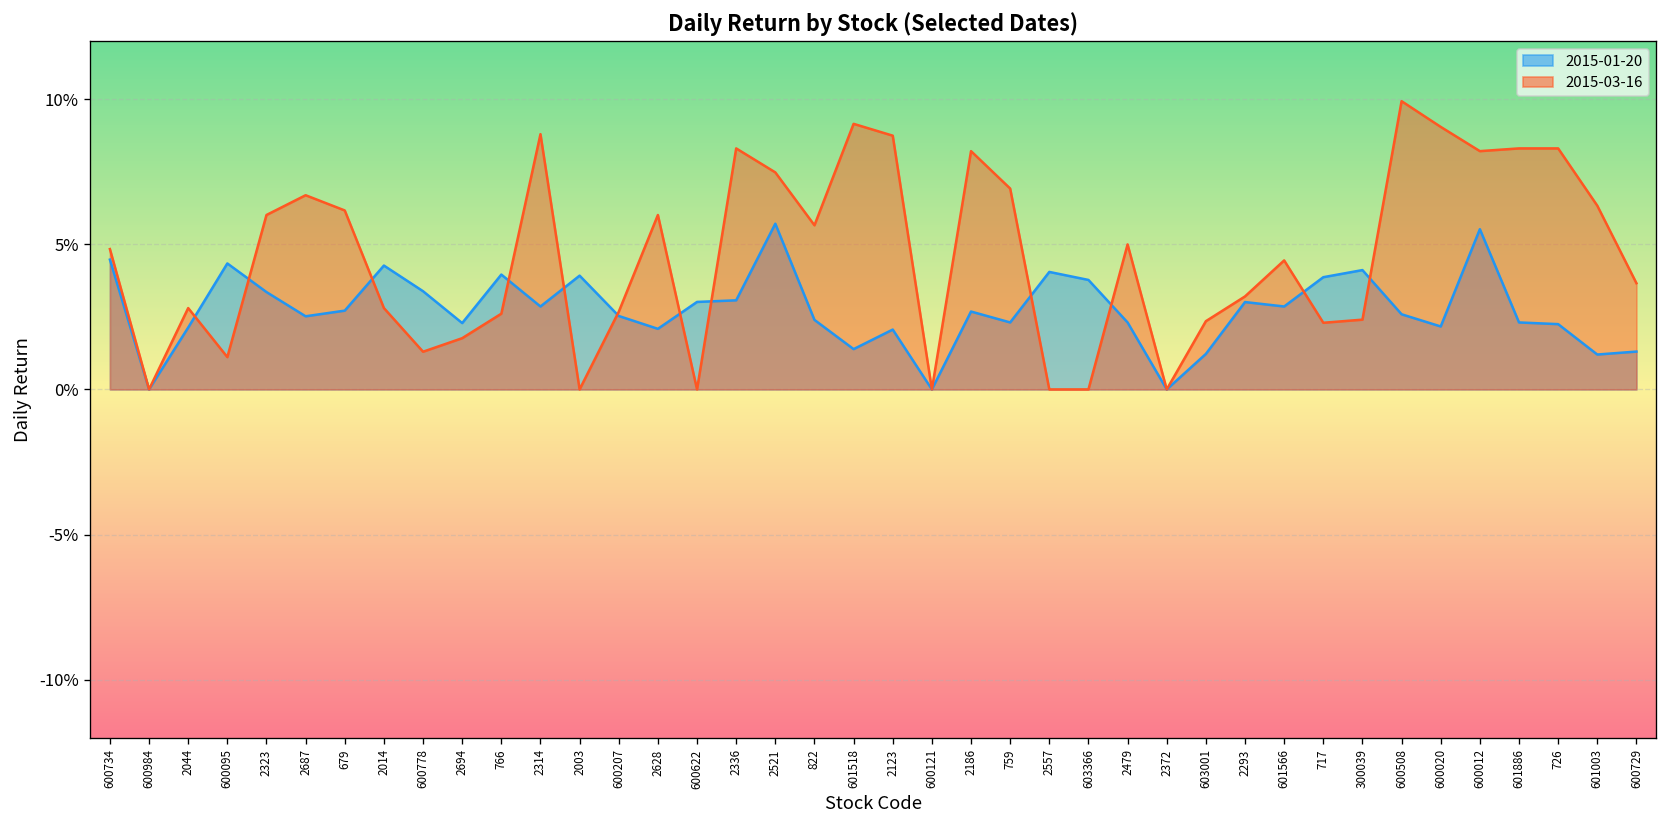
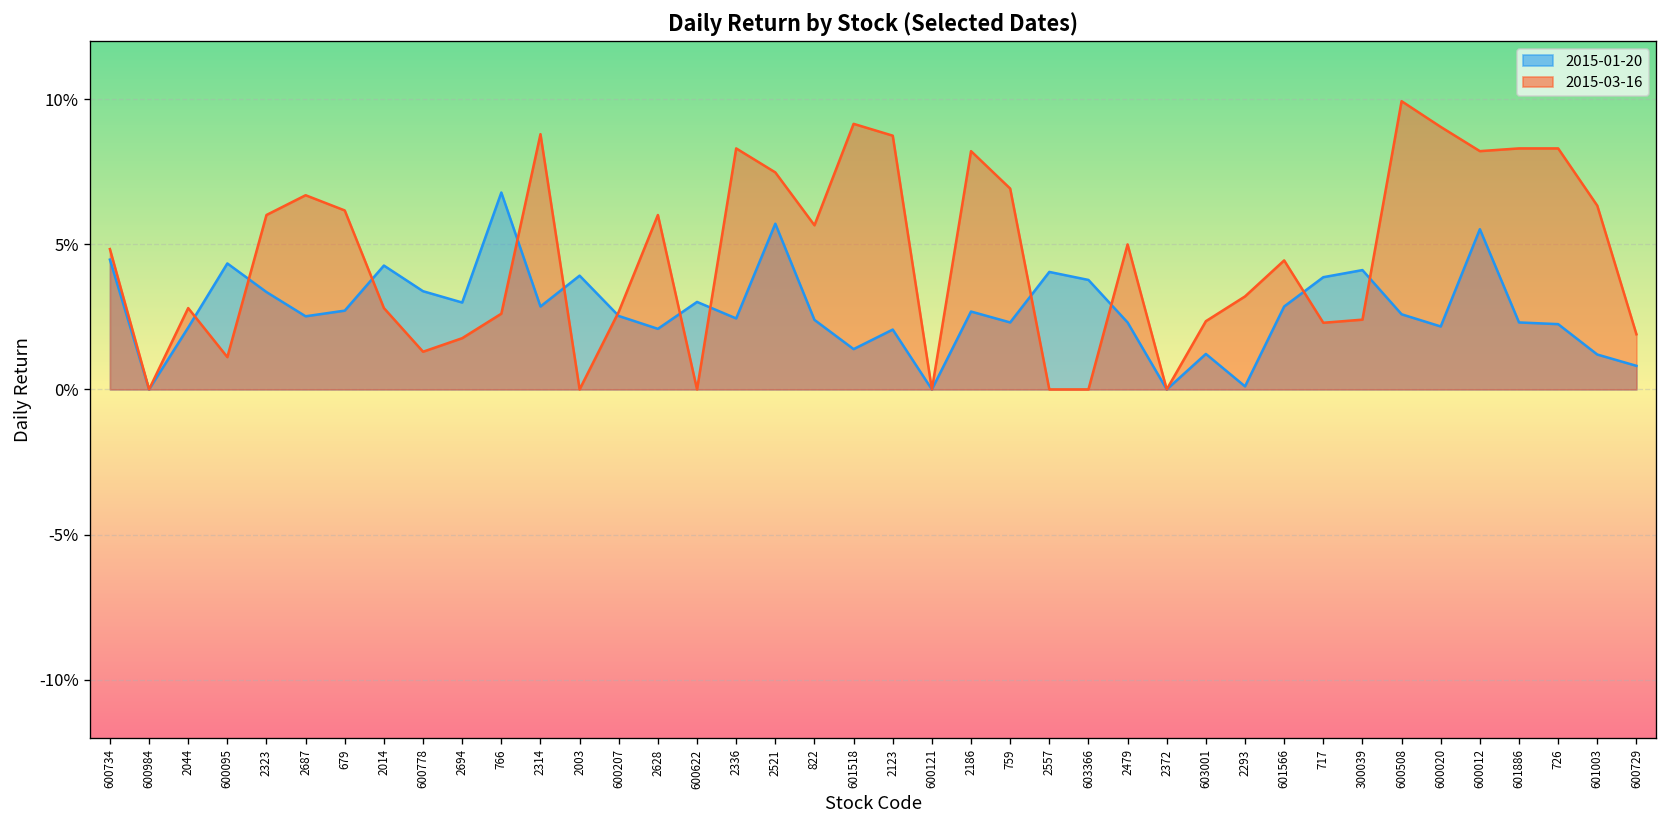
2015-01-20, 2694: 2.3% -> 3.0%
2015-01-20, 766: 4.0% -> 6.8%
2015-01-20, 2336: 3.1% -> 2.4%
2015-01-20, 2293: 3.0% -> 0.1%
2015-01-20, 600729: 1.3% -> 0.8%
2015-03-16, 600729: 3.7% -> 1.9%
